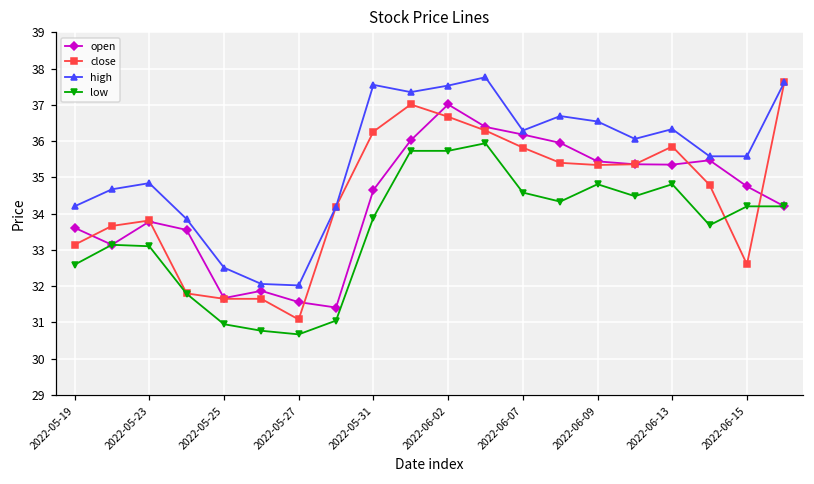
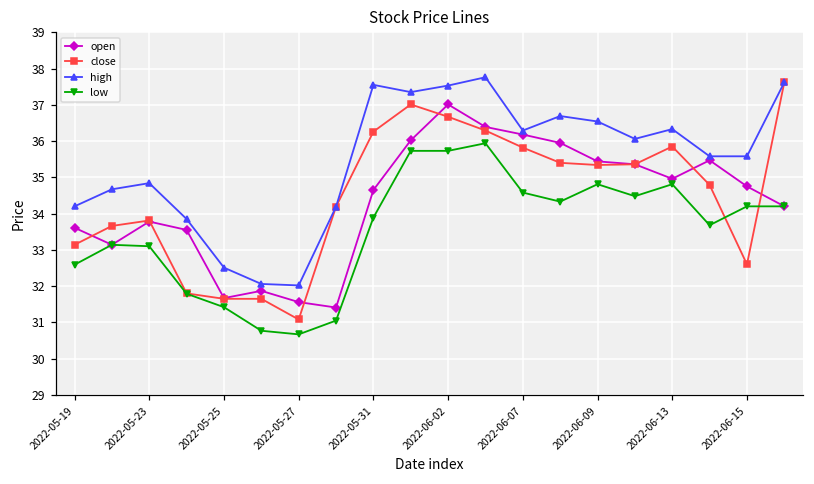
low, 2022-05-25: 31.0 -> 31.4
open, 2022-06-13: 35.4 -> 35.0
